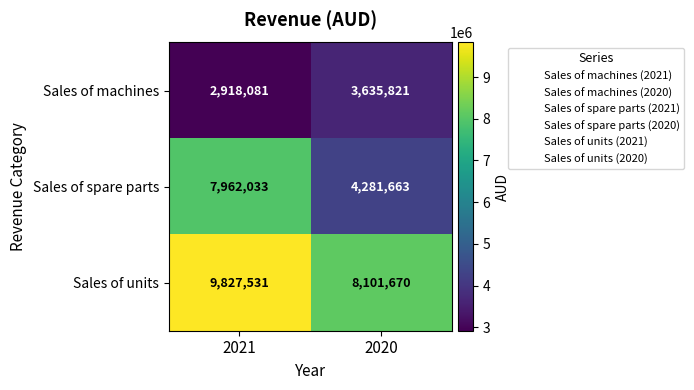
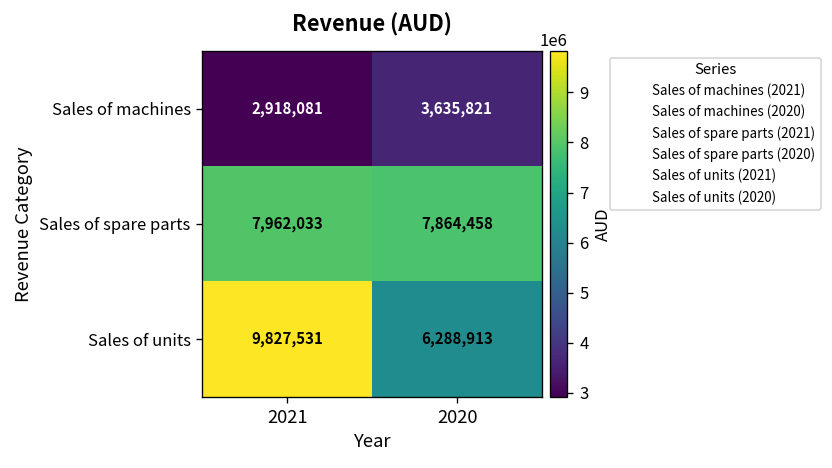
Sales of spare parts, 2020: 4,281,663 -> 7,864,458
Sales of units, 2020: 8,101,670 -> 6,288,913
